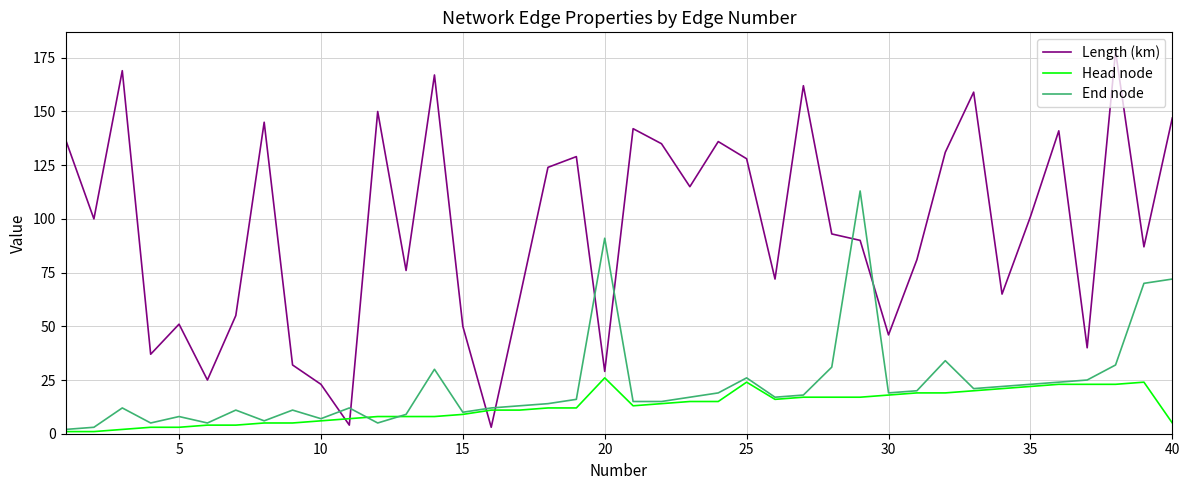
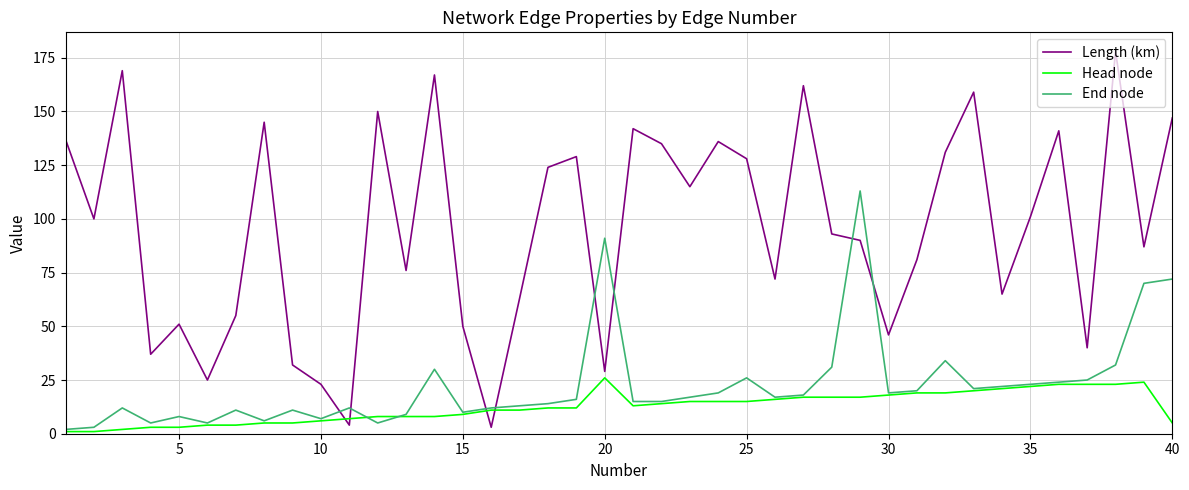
Head node, 25: 24 -> 15
